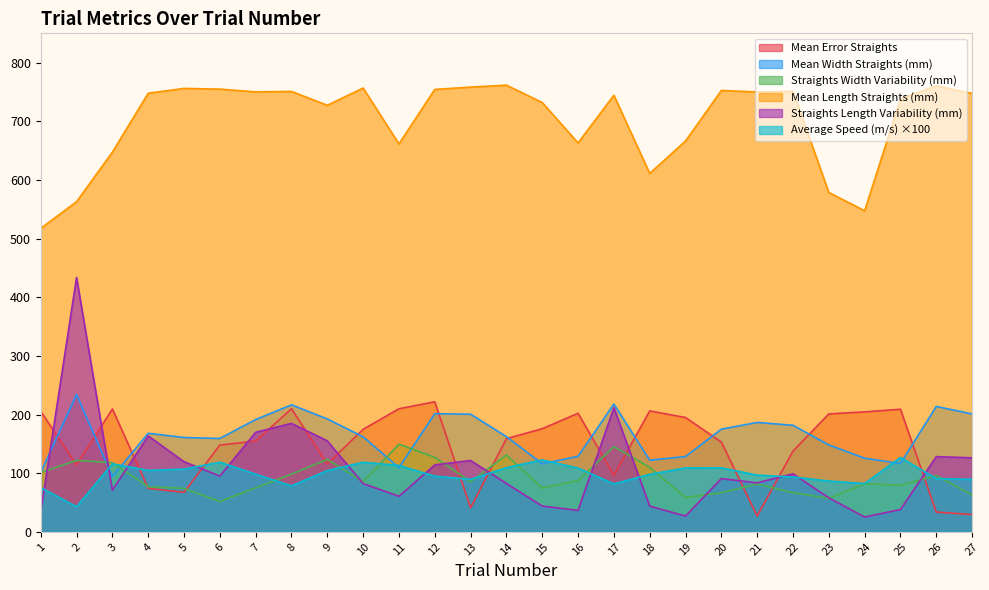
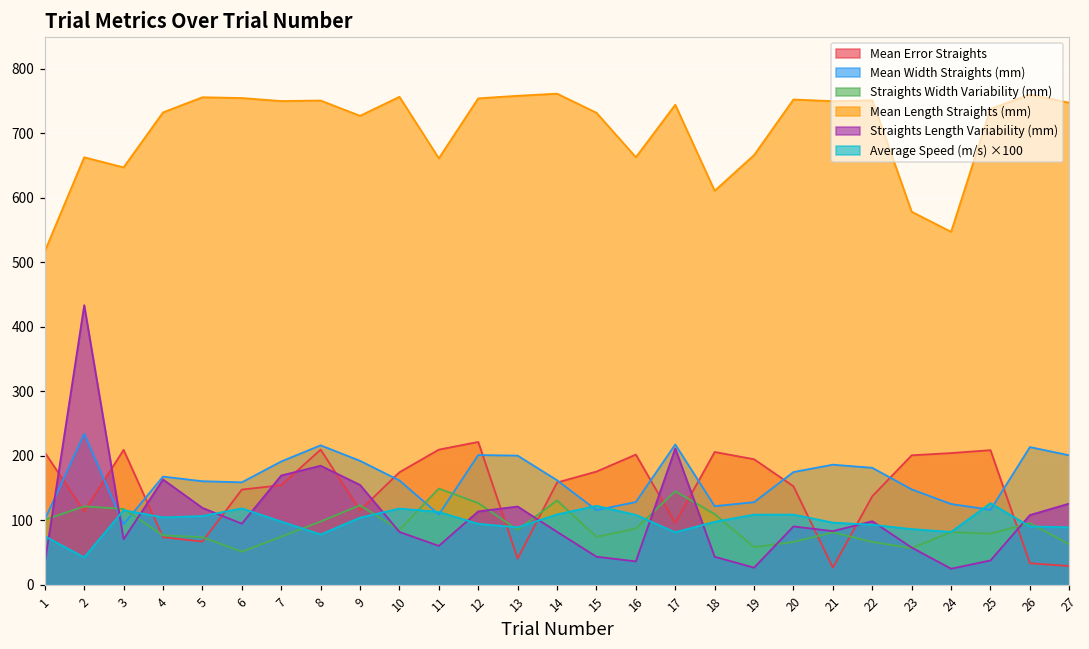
Mean Length Straights (mm), 2: 560 -> 660
Mean Length Straights (mm), 4: 750 -> 730
Straights Length Variability (mm), 26: 130 -> 110
